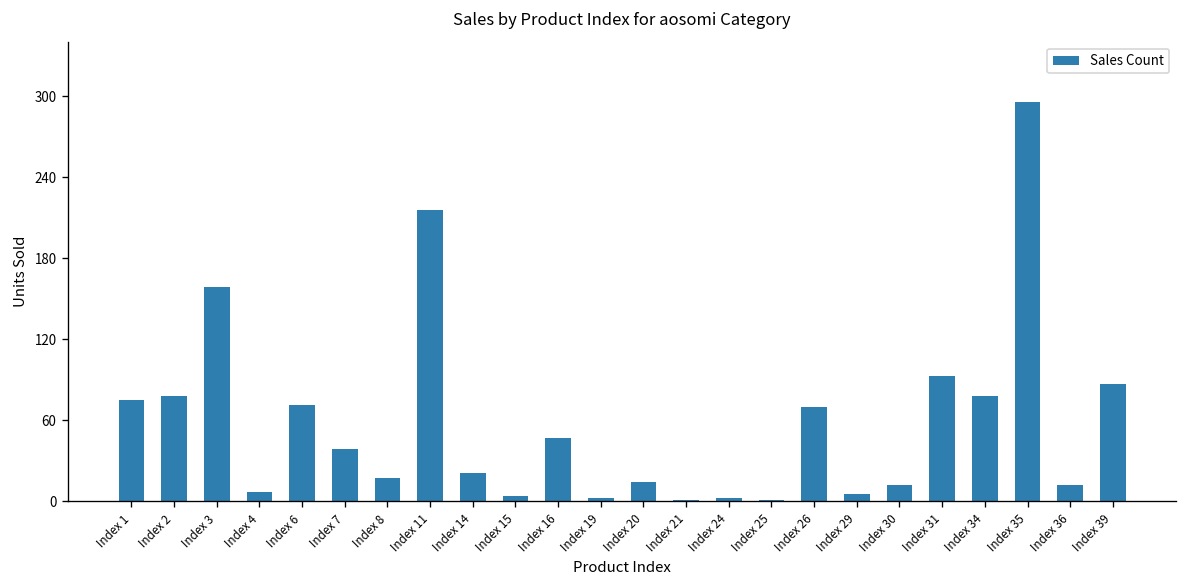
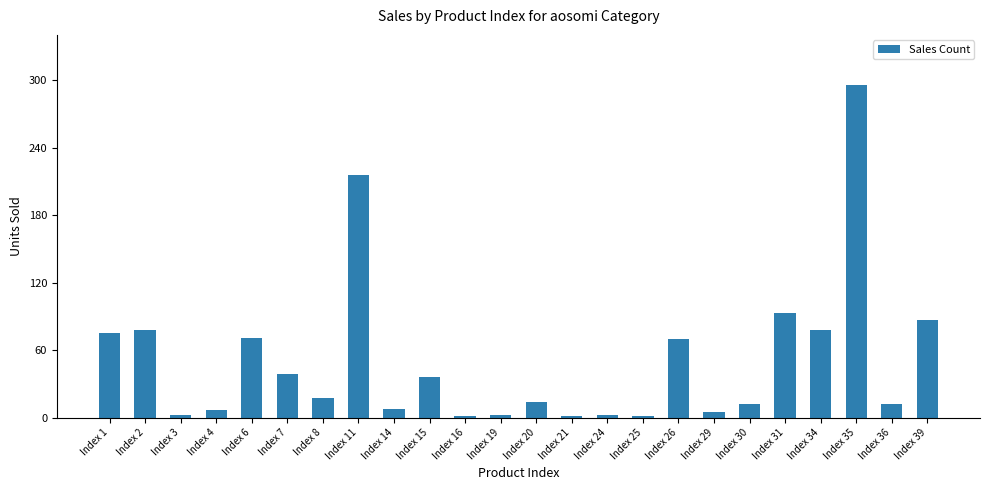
Index 3: 159 -> 2
Index 14: 21 -> 8
Index 15: 4 -> 36
Index 16: 47 -> 1
